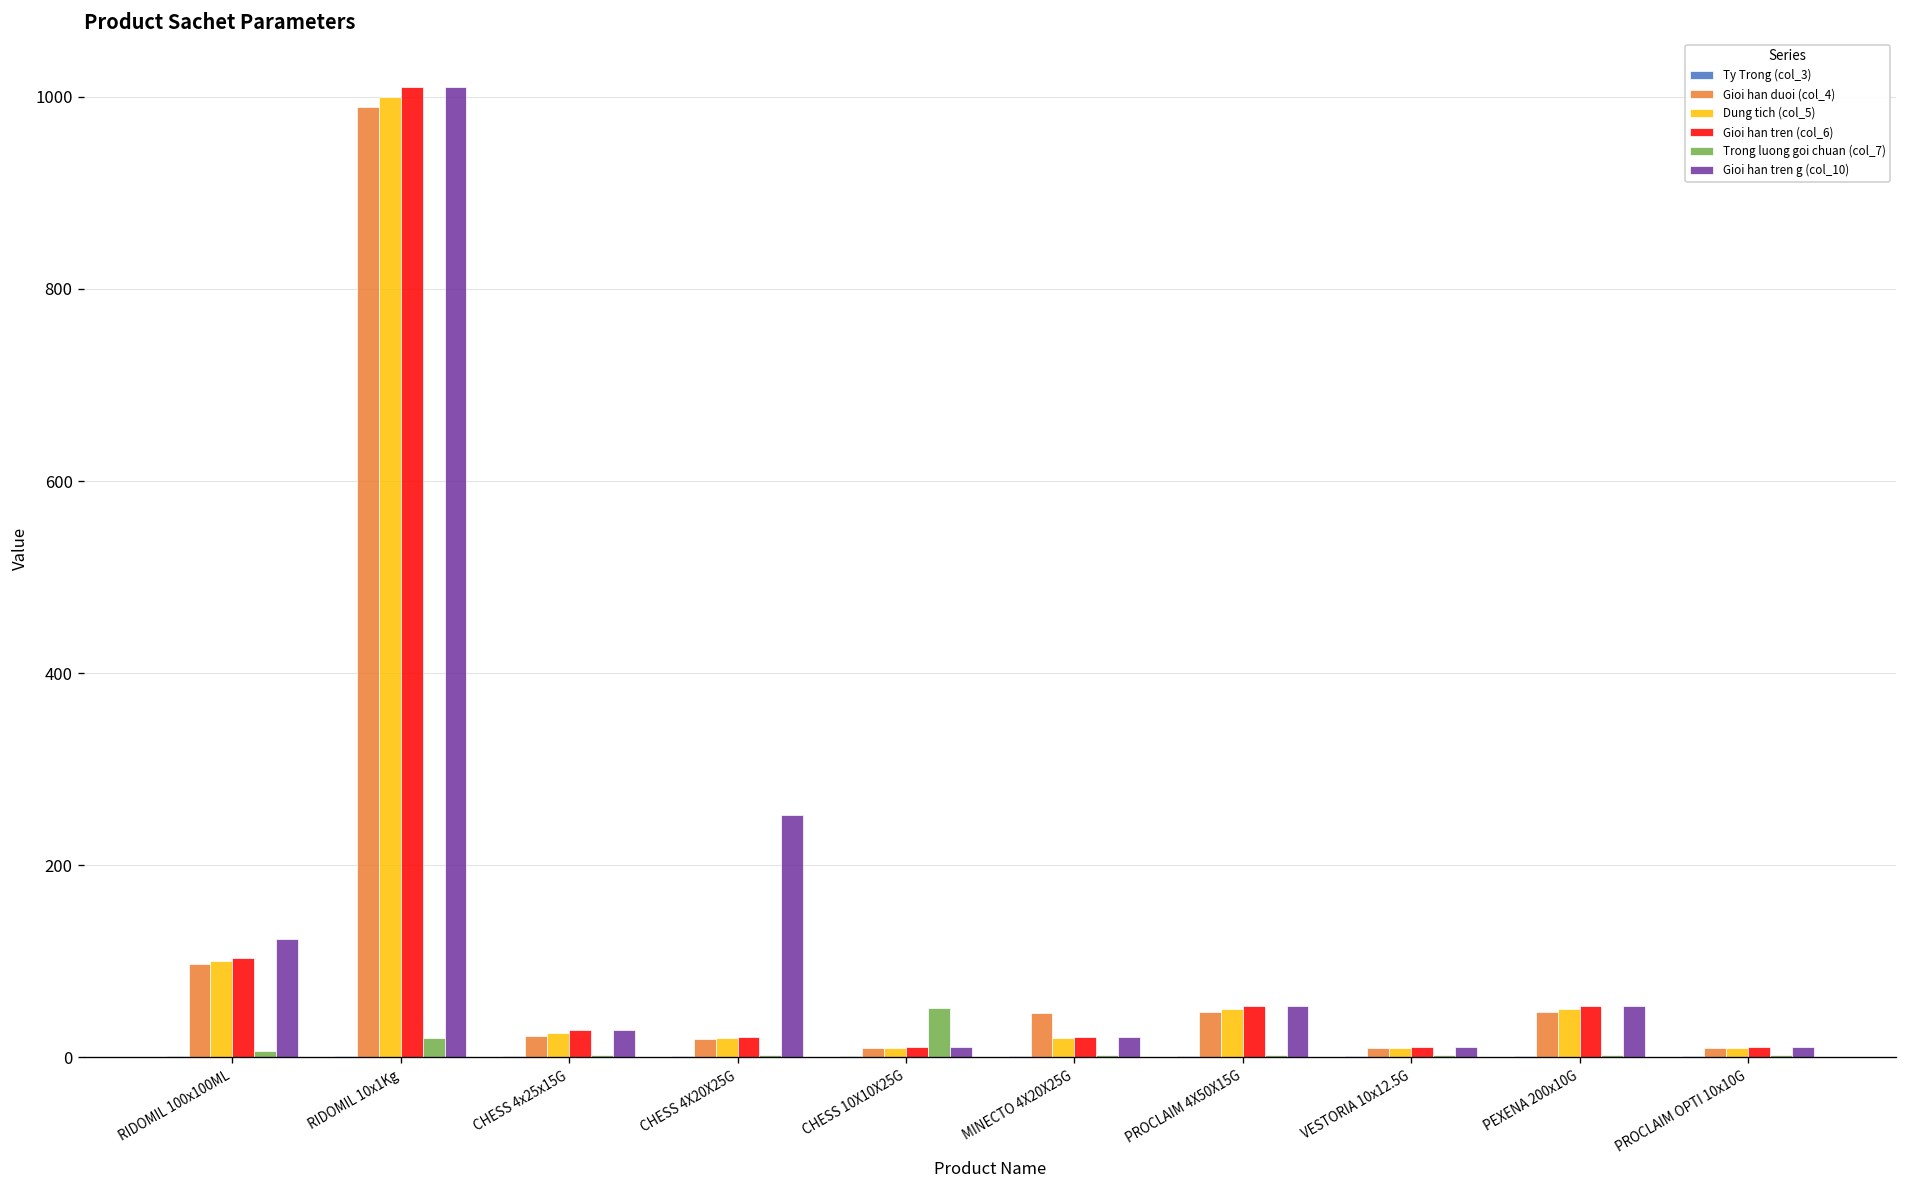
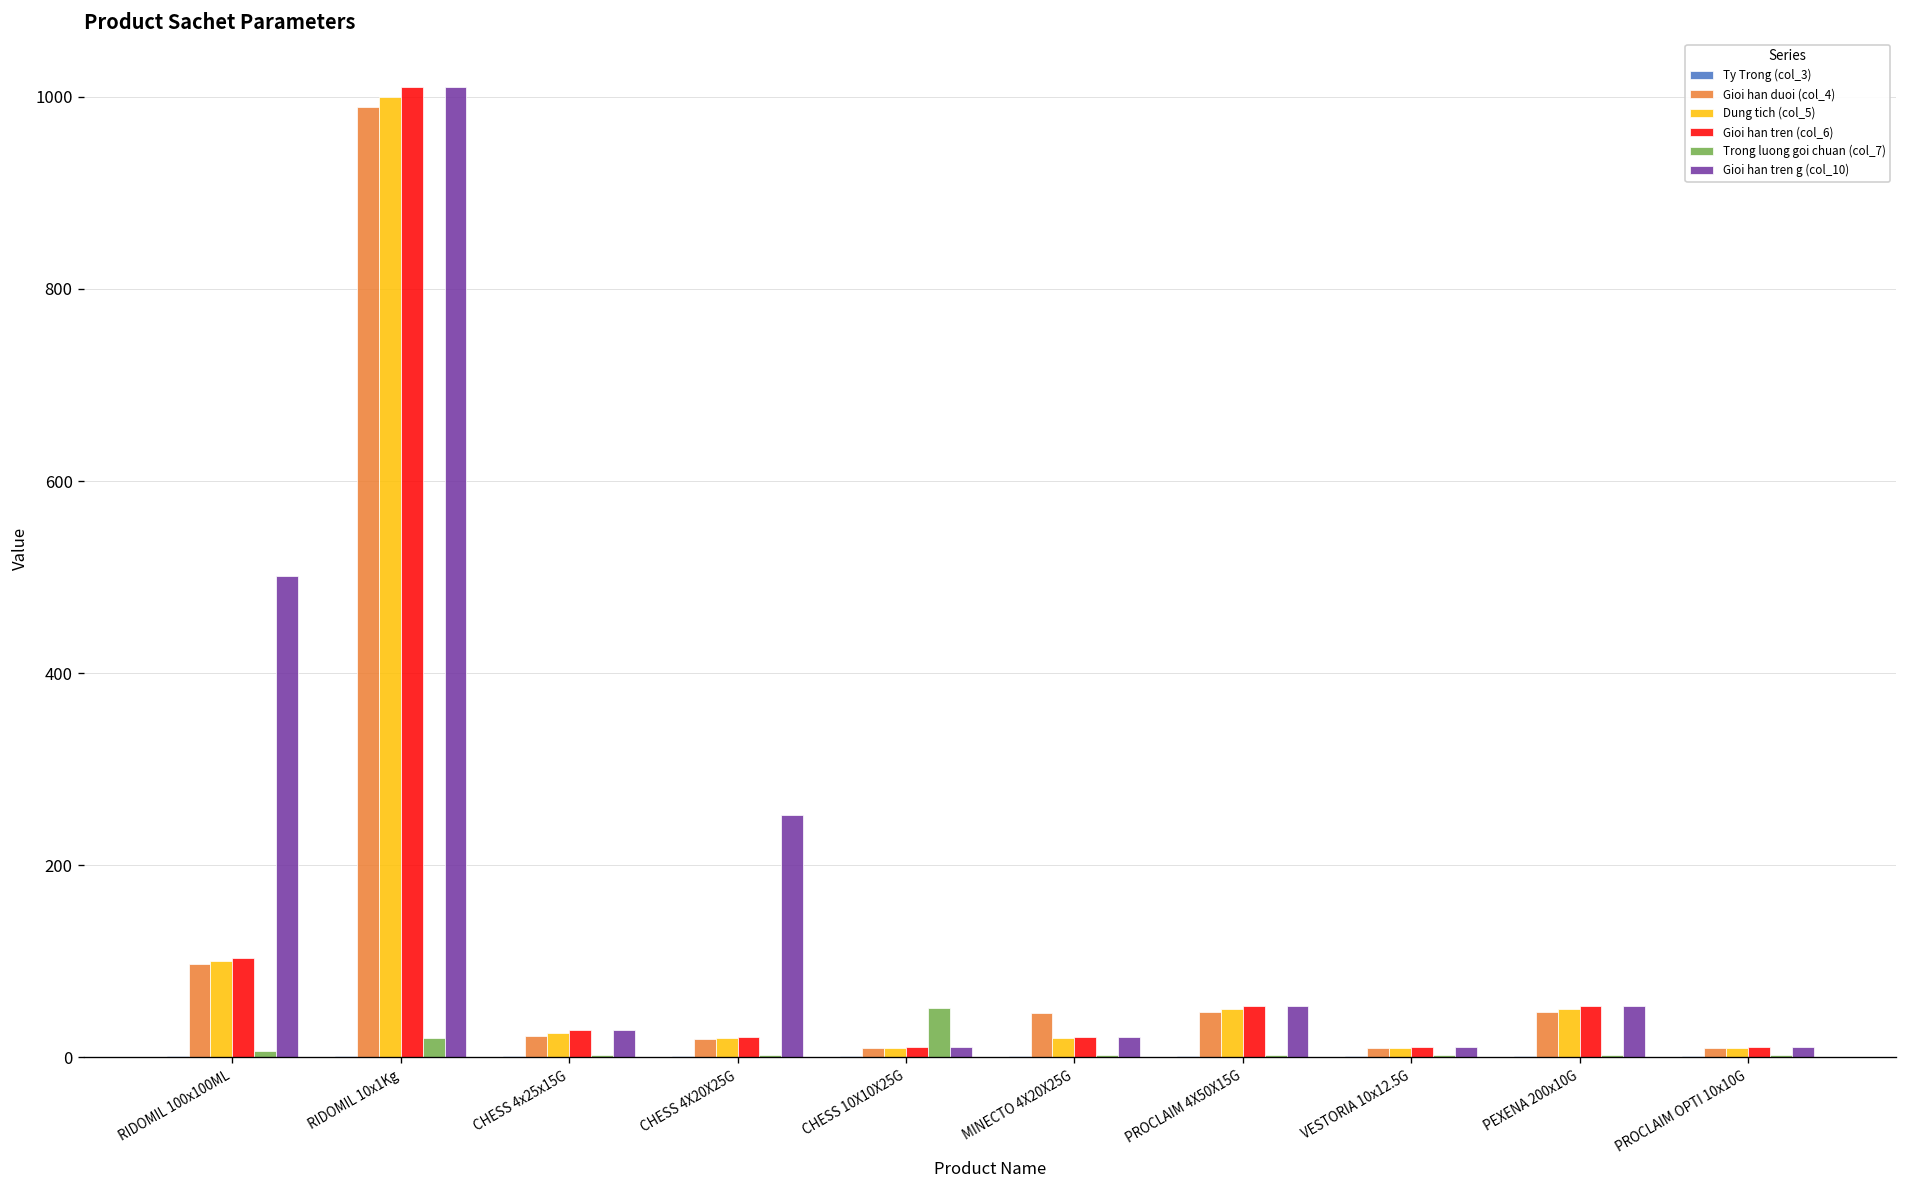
Gioi han tren g (col_10), RIDOMIL 100x100ML: 120 -> 500
